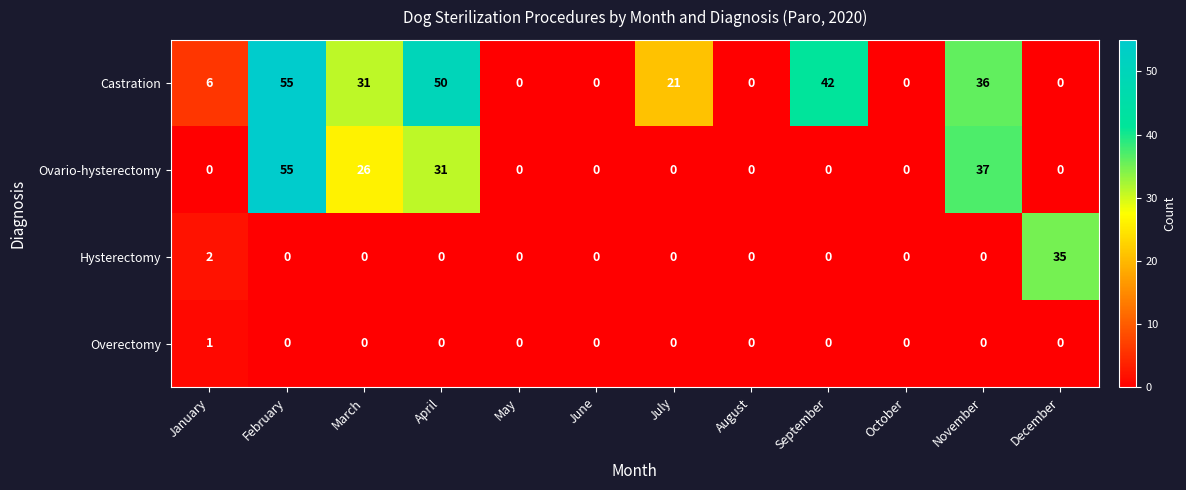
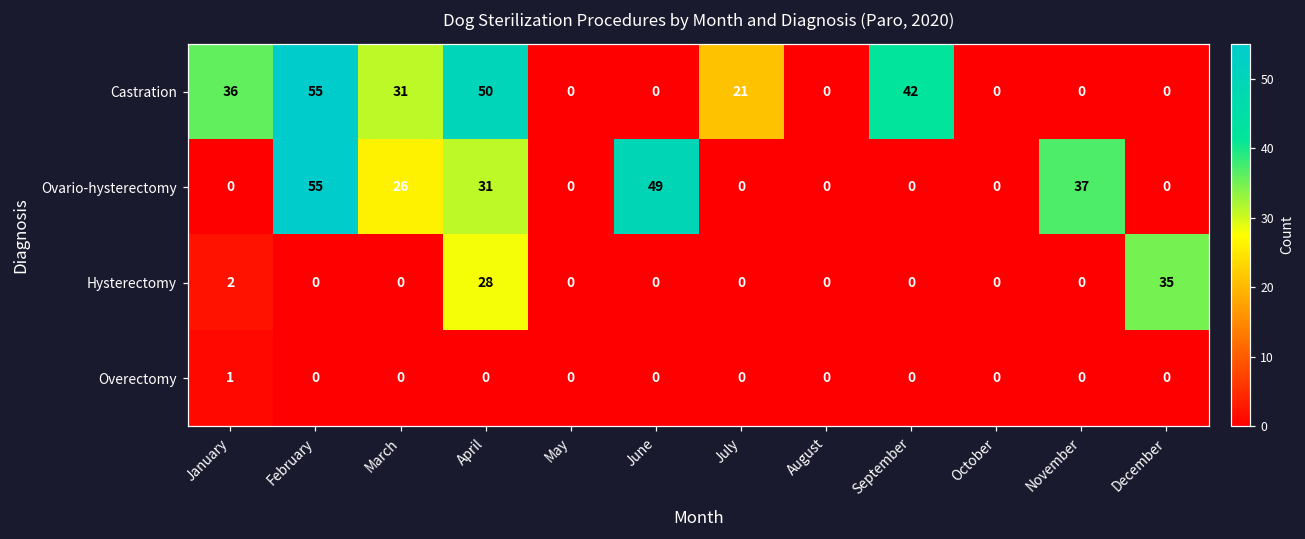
Castration, January: 6 -> 36
Castration, November: 36 -> 0
Ovario-hysterectomy, June: 0 -> 49
Hysterectomy, April: 0 -> 28
